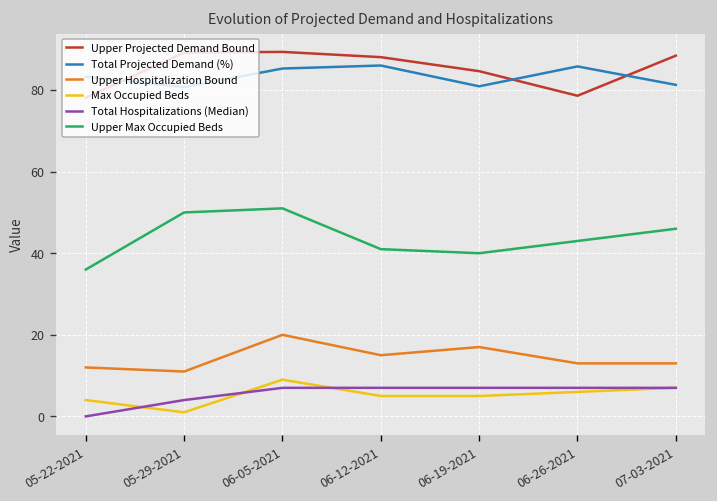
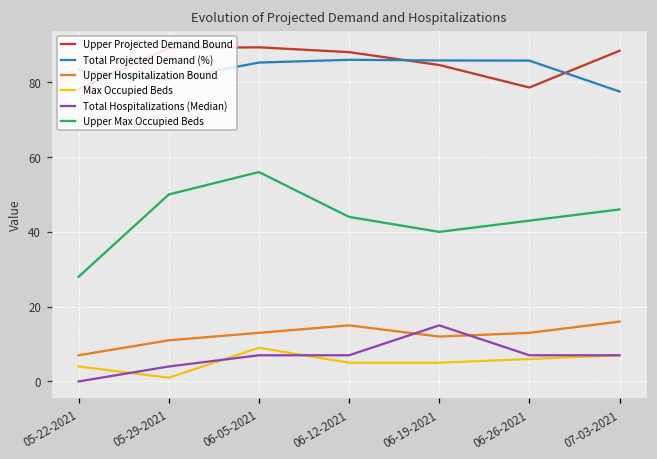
Upper Hospitalization Bound, 05-22-2021: 12 -> 7
Upper Max Occupied Beds, 05-22-2021: 36 -> 28
Upper Hospitalization Bound, 06-05-2021: 20 -> 13
Upper Max Occupied Beds, 06-05-2021: 51 -> 56
Upper Max Occupied Beds, 06-12-2021: 41 -> 44
Total Projected Demand (%), 06-19-2021: 81 -> 86
Upper Hospitalization Bound, 06-19-2021: 17 -> 12
Total Hospitalizations (Median), 06-19-2021: 7 -> 15
Total Projected Demand (%), 07-03-2021: 81 -> 78
Upper Hospitalization Bound, 07-03-2021: 13 -> 16
